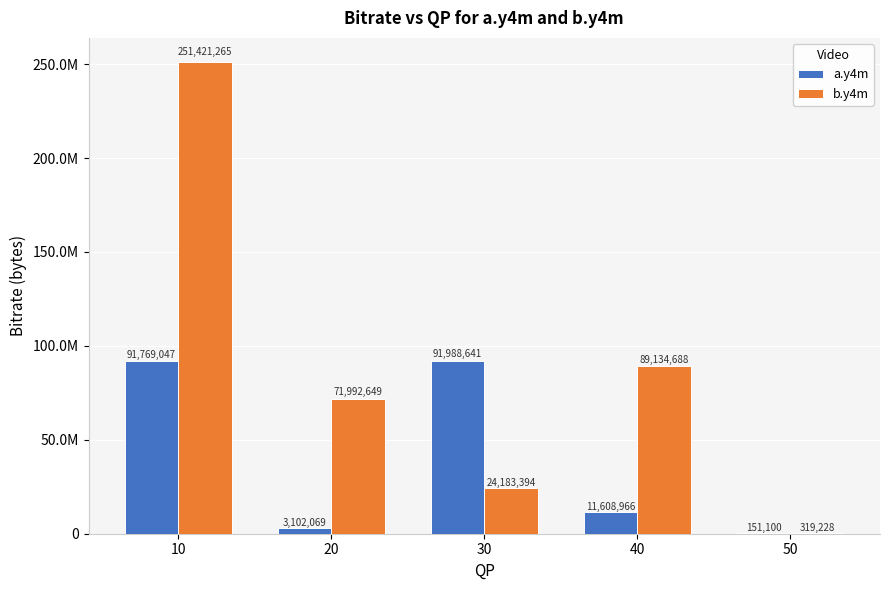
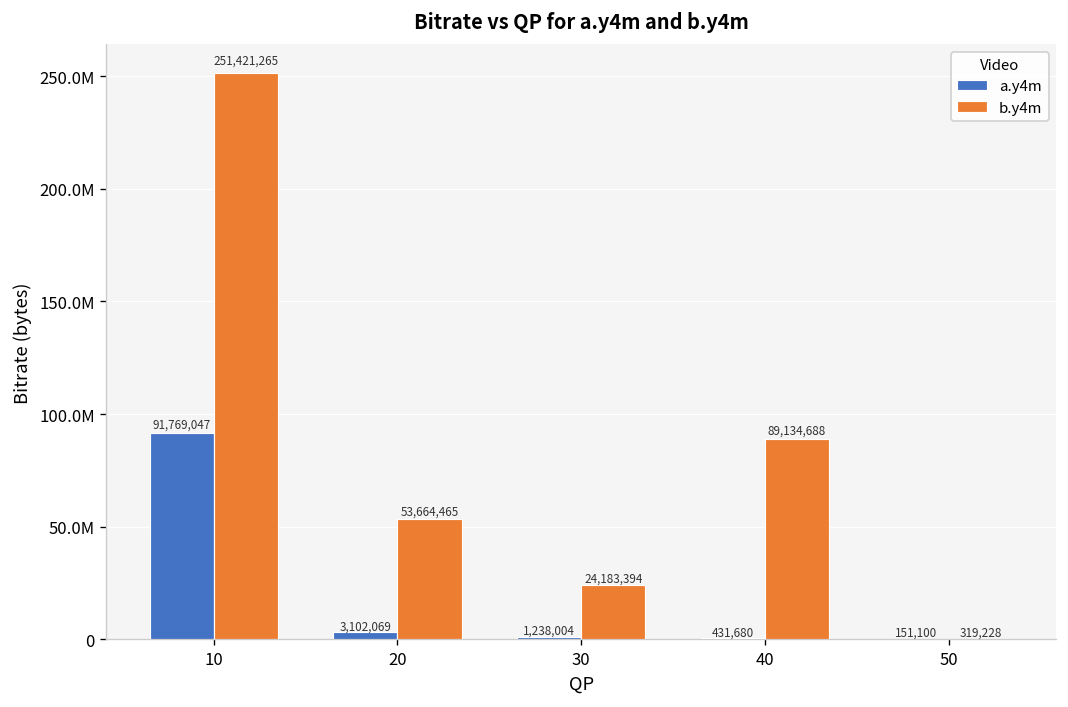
b.y4m, 20: 71,992,649 -> 53,664,465
a.y4m, 30: 91,988,641 -> 1,238,004
a.y4m, 40: 11,608,966 -> 431,680
